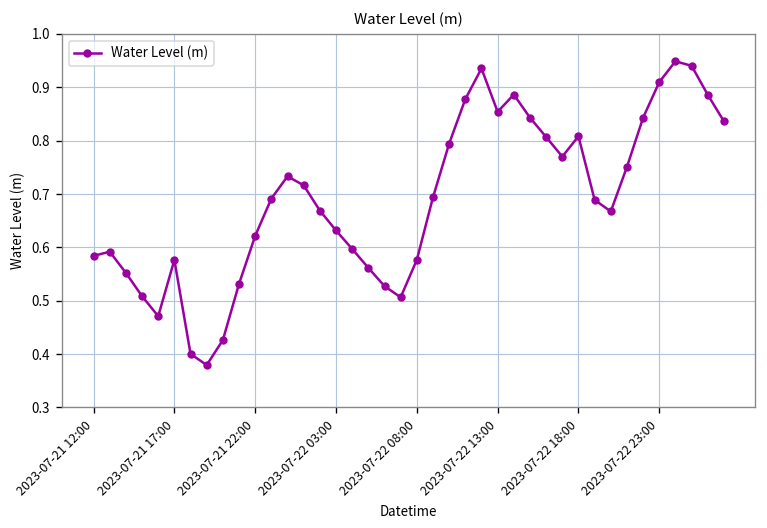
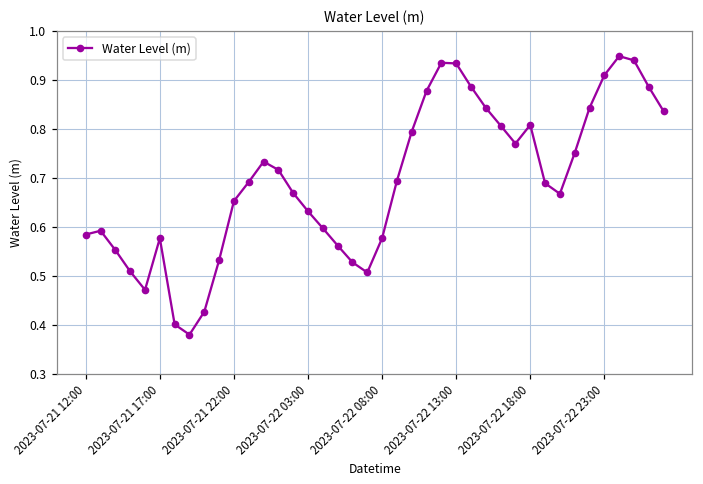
2023-07-21 22:00: 0.62 -> 0.65
2023-07-22 13:00: 0.85 -> 0.93
